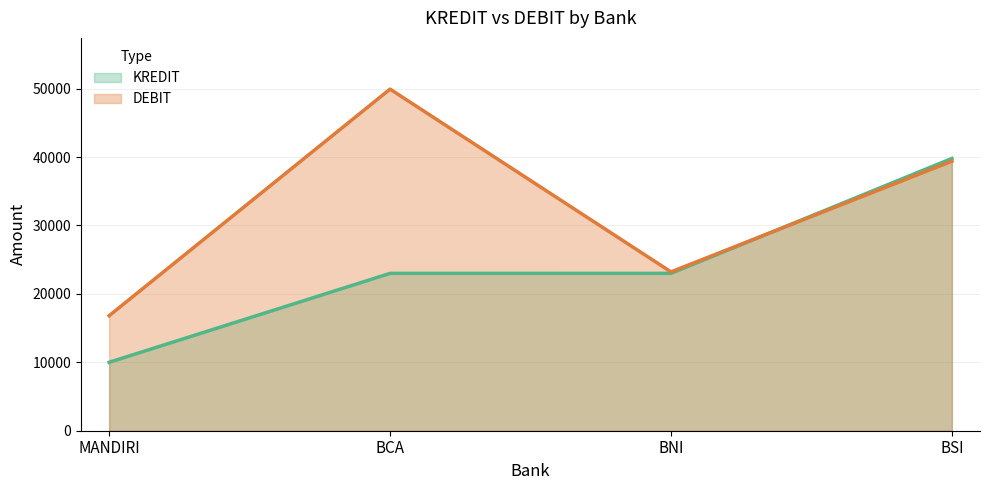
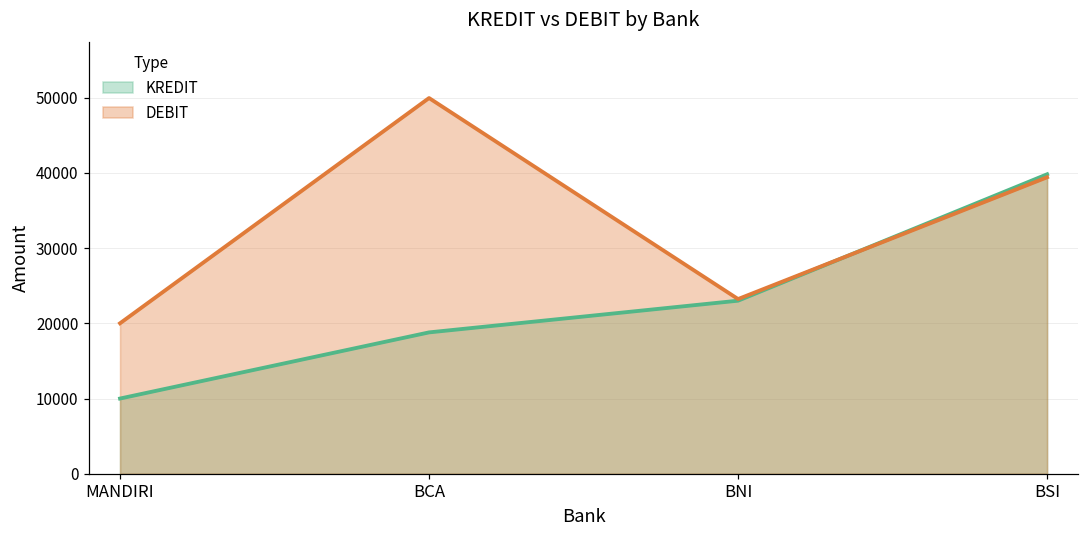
DEBIT, MANDIRI: 17000 -> 20000
KREDIT, BCA: 23000 -> 19000
